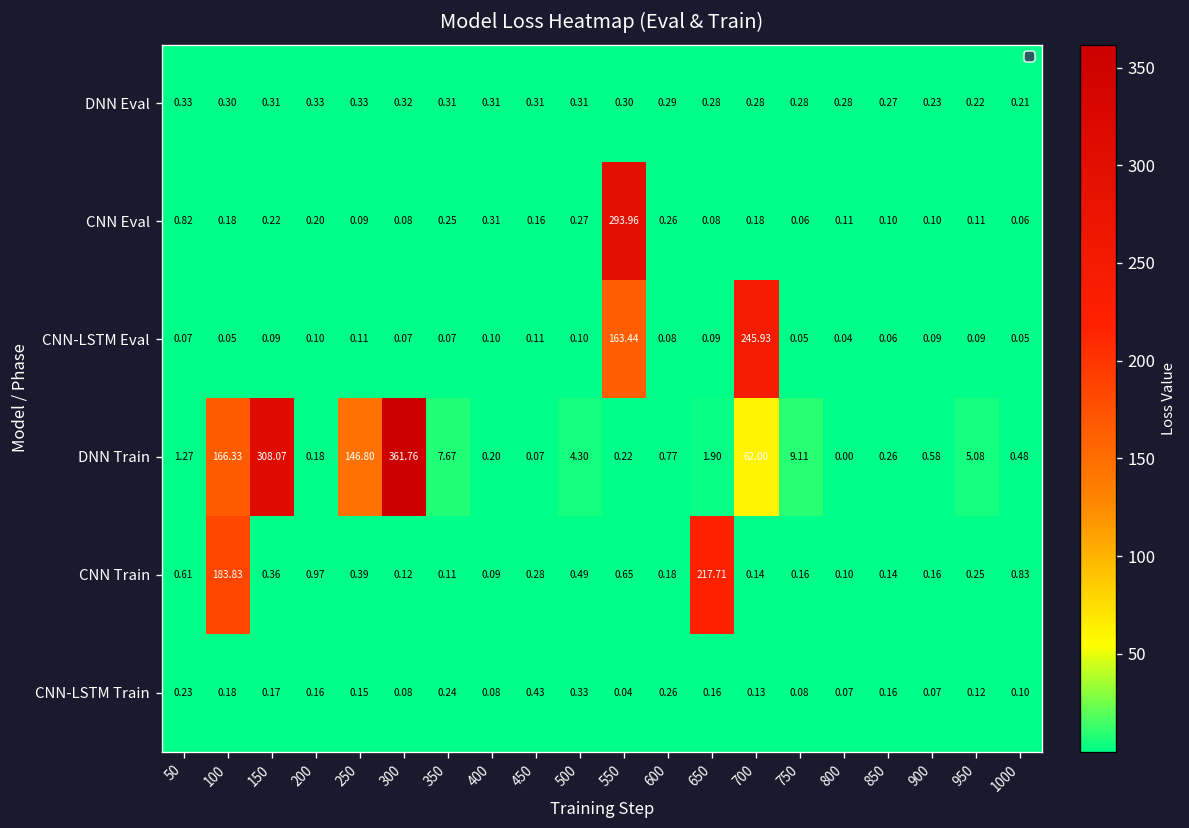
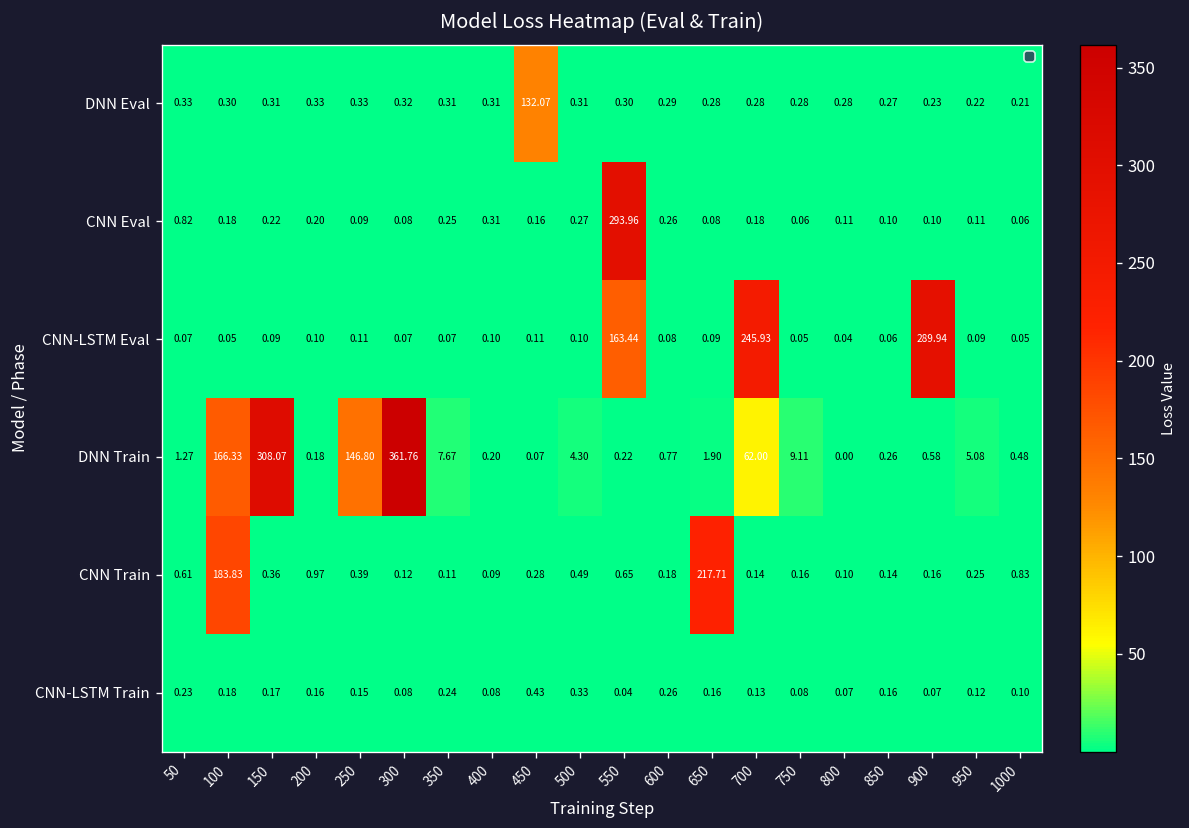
DNN Eval, 450: 0.31 -> 132.07
CNN-LSTM Eval, 900: 0.09 -> 289.94
